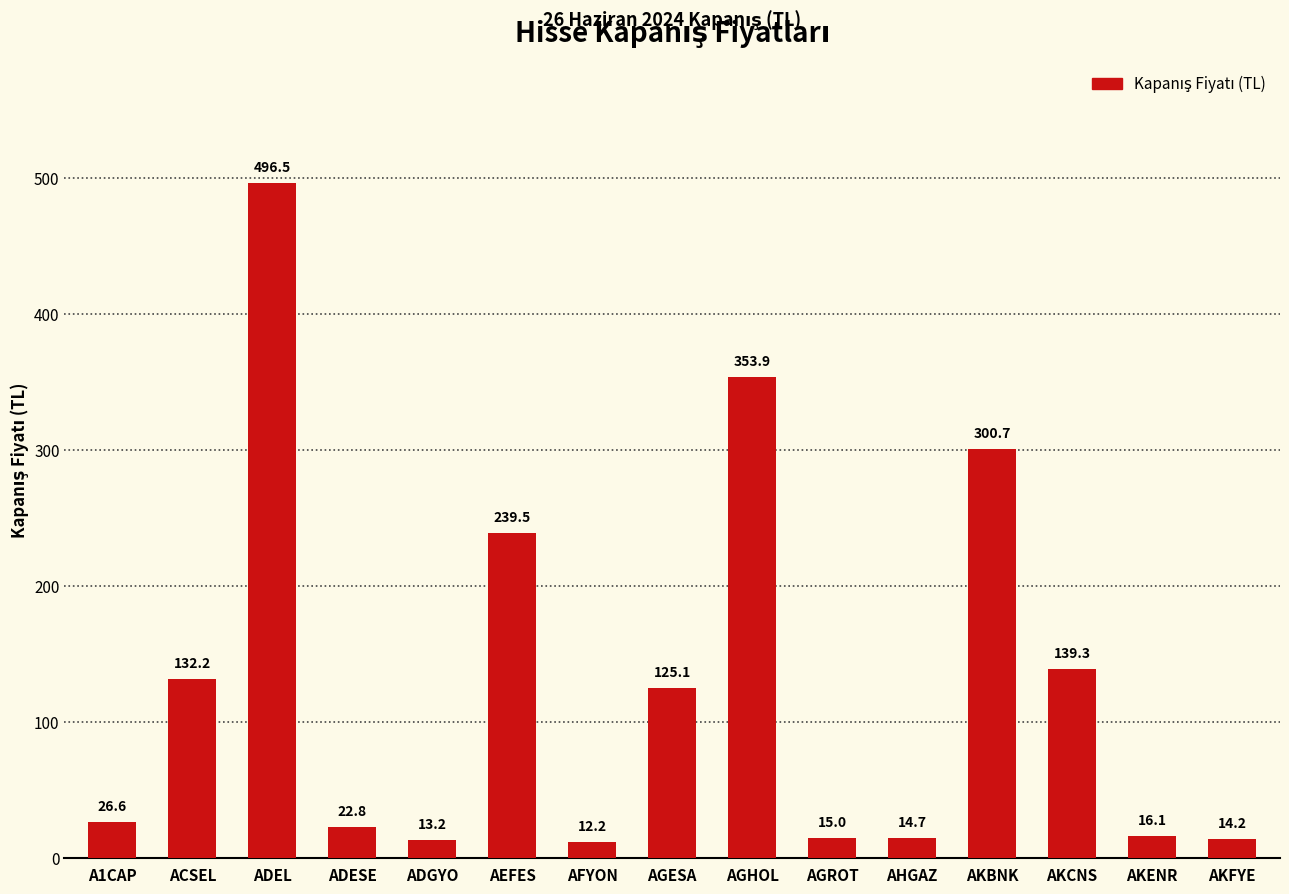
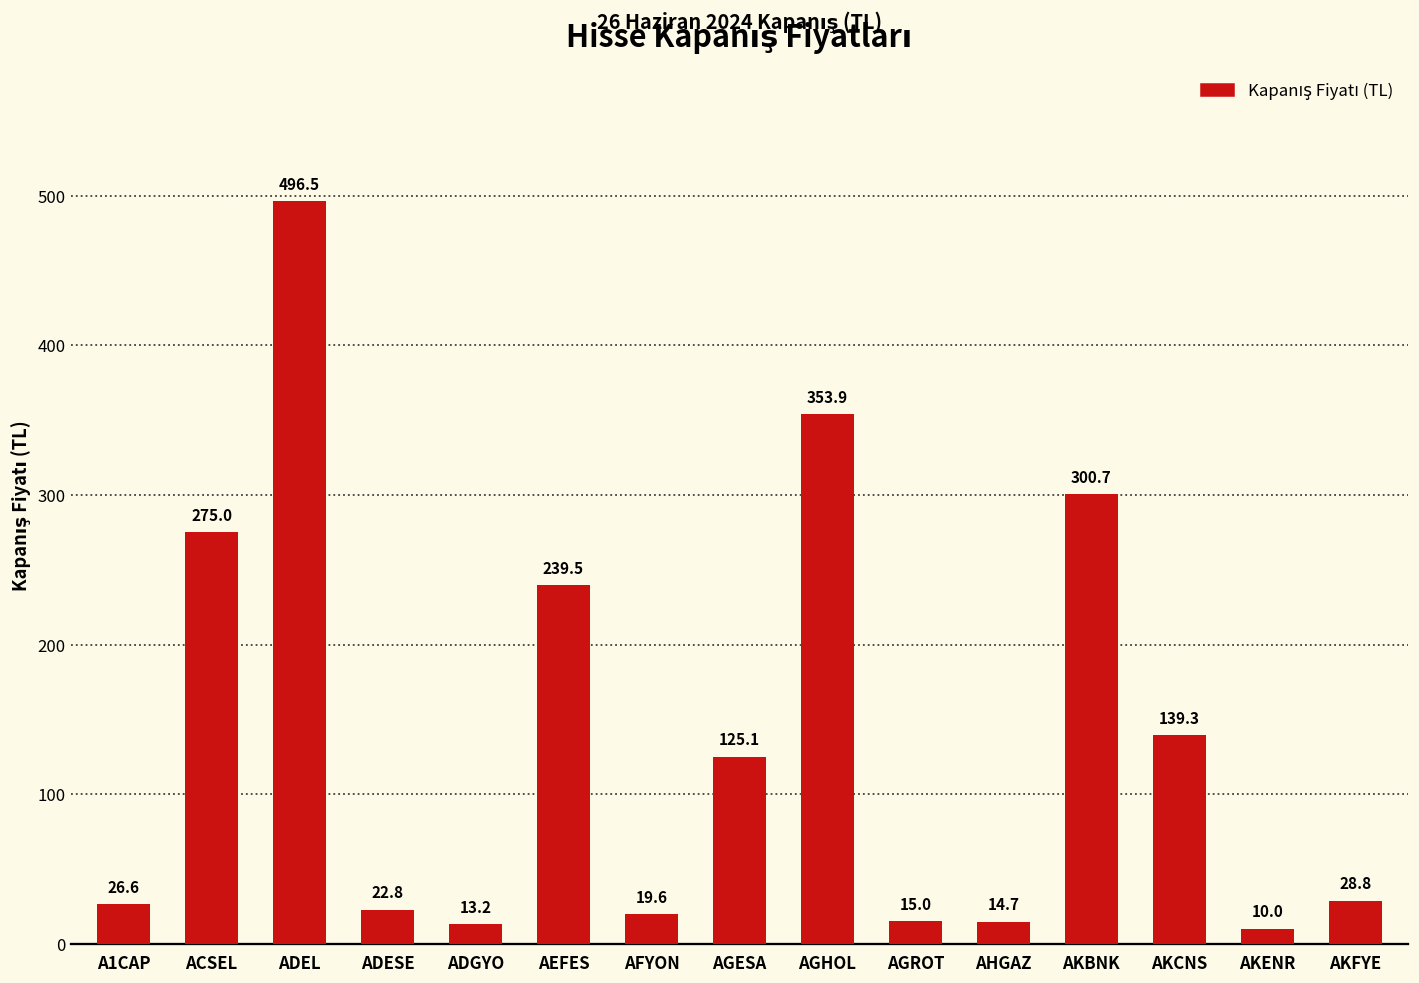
ACSEL: 132.2 -> 275.0
AFYON: 12.2 -> 19.6
AKENR: 16.1 -> 10.0
AKFYE: 14.2 -> 28.8
